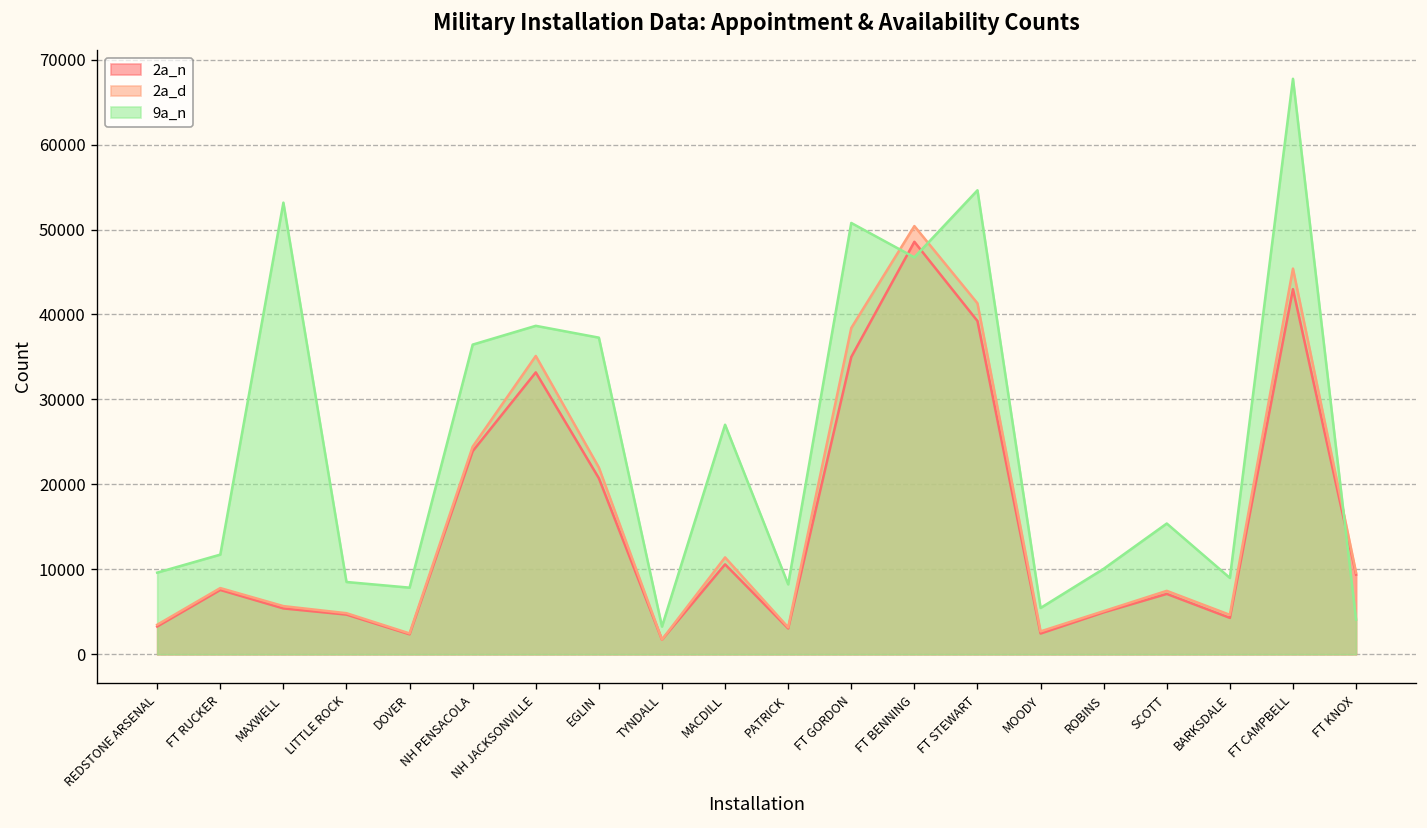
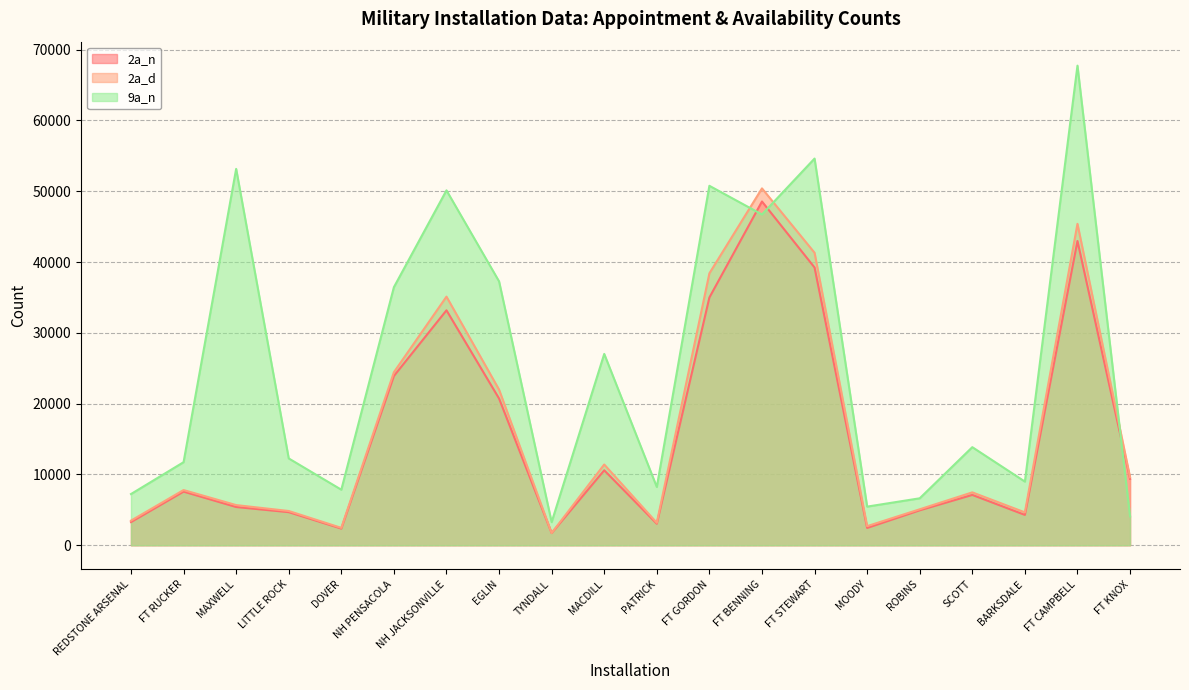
9a_n, REDSTONE ARSENAL: 10000 -> 7000
9a_n, LITTLE ROCK: 9000 -> 12000
9a_n, NH JACKSONVILLE: 39000 -> 50000
9a_n, ROBINS: 10000 -> 7000
9a_n, SCOTT: 15000 -> 14000
